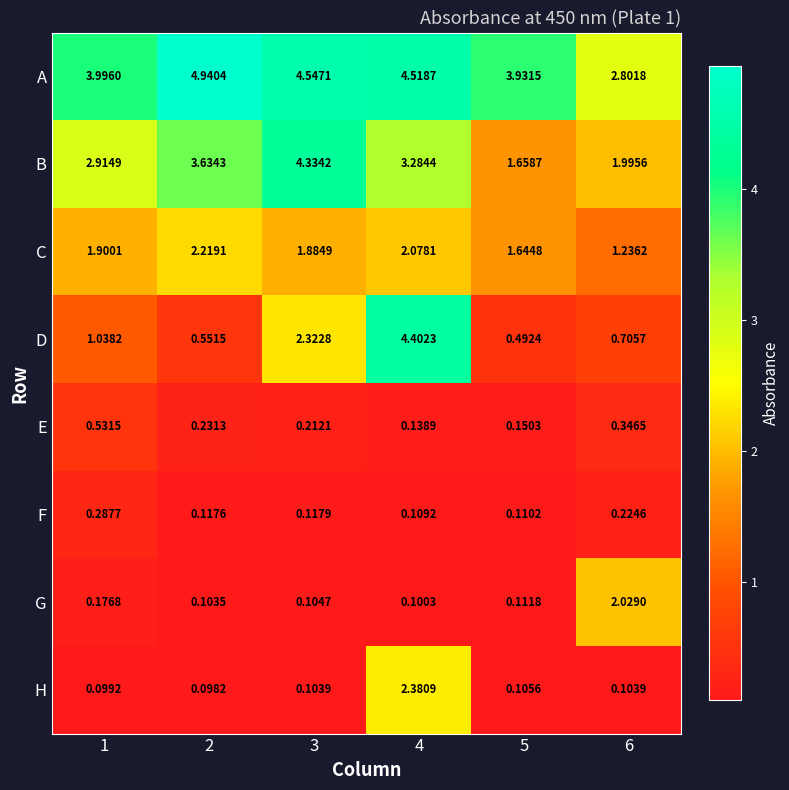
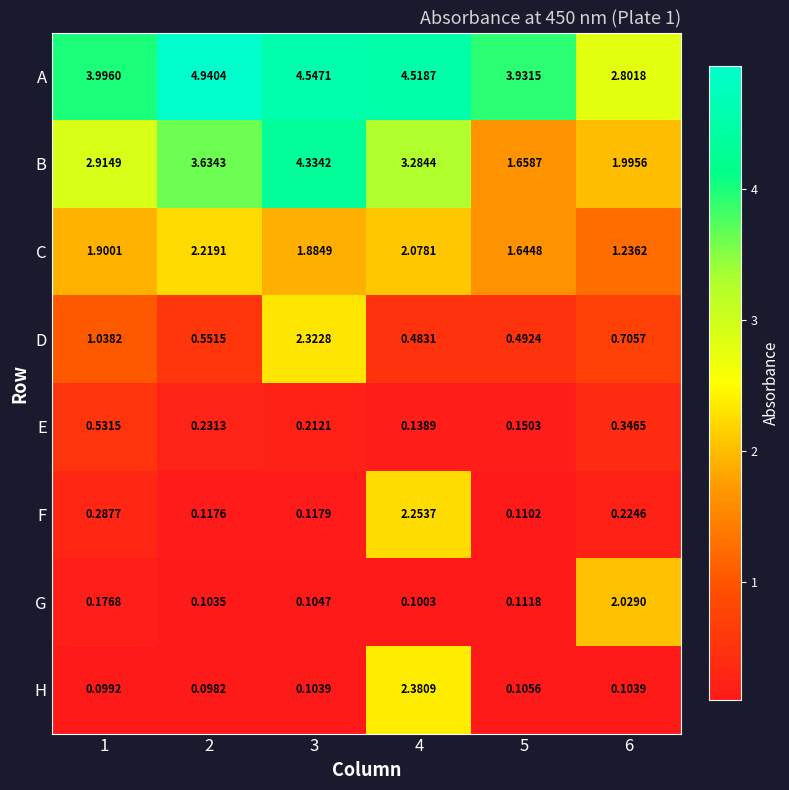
D, 4: 4.4023 -> 0.4831
F, 4: 0.1092 -> 2.2537
